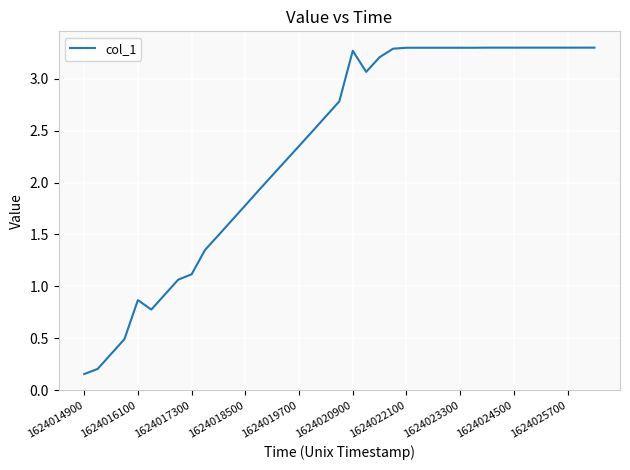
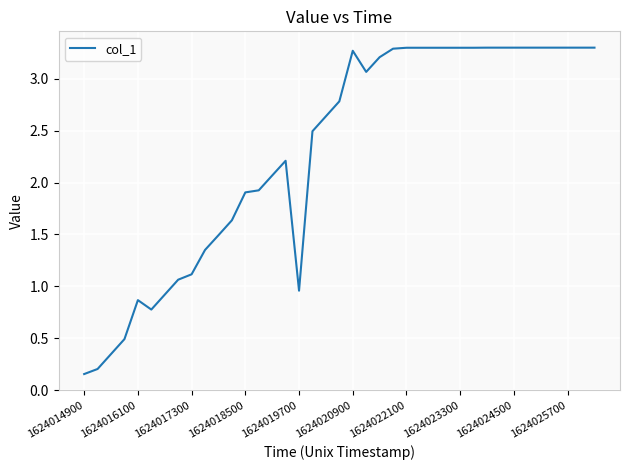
1624018500: 1.78 -> 1.91
1624019700: 2.35 -> 0.96
